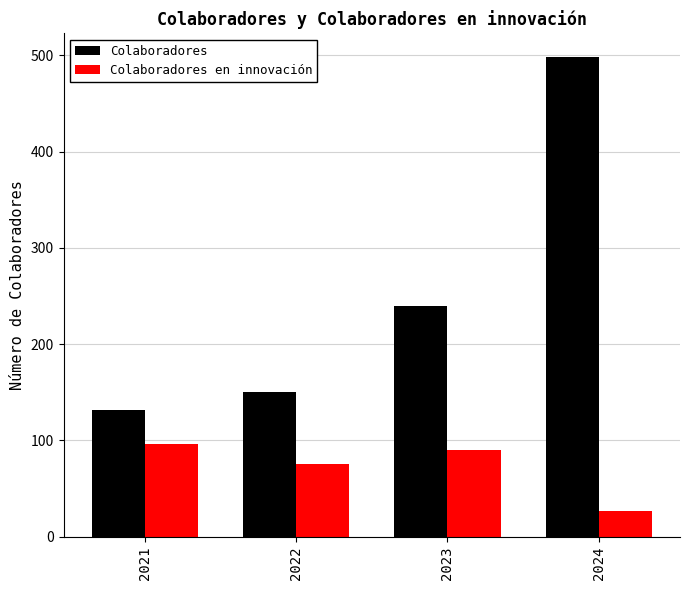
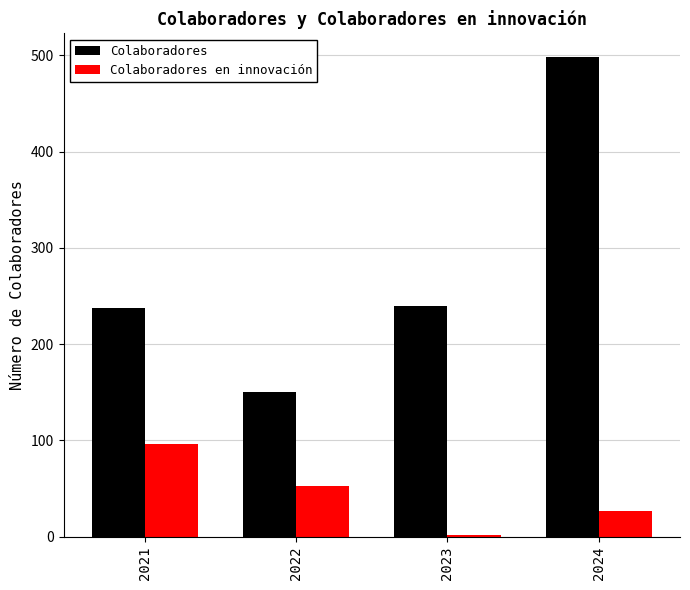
Colaboradores, 2021: 130 -> 240
Colaboradores en innovación, 2022: 80 -> 50
Colaboradores en innovación, 2023: 90 -> 0
